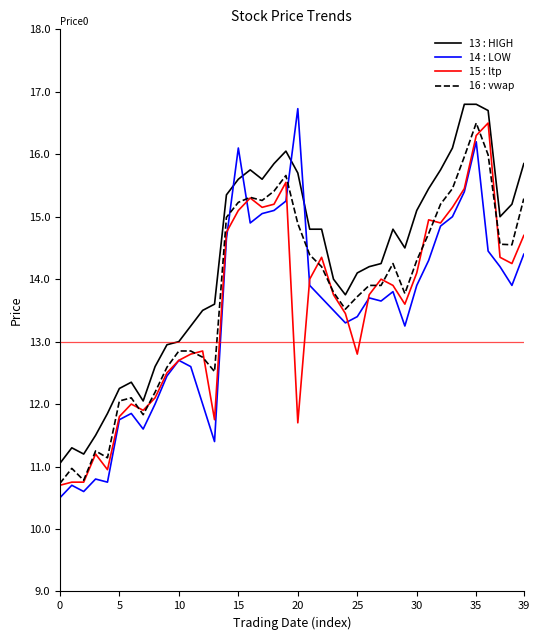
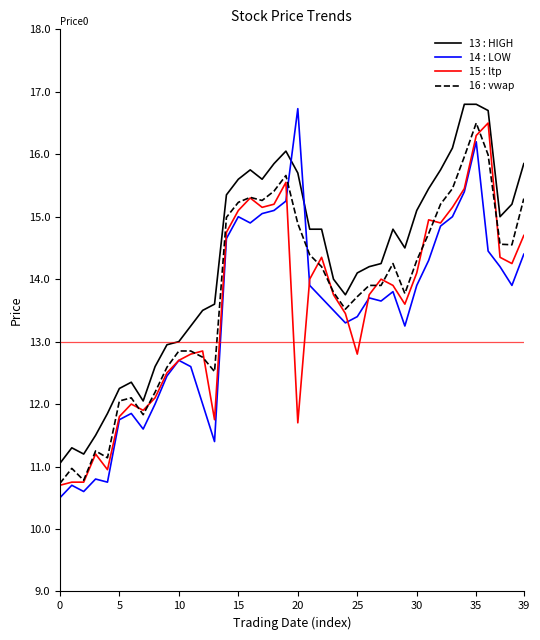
14 : LOW, 15: 16.1 -> 15.0
